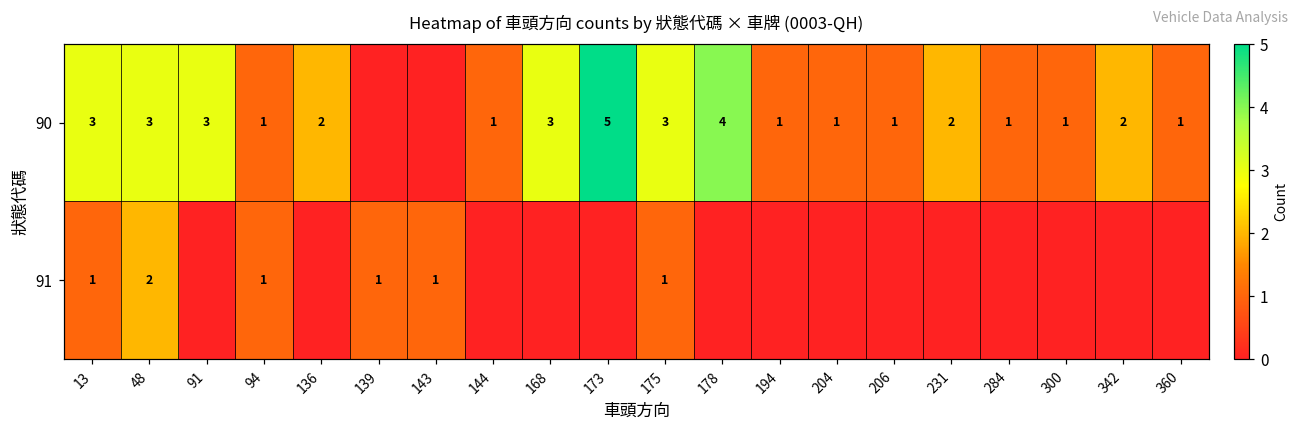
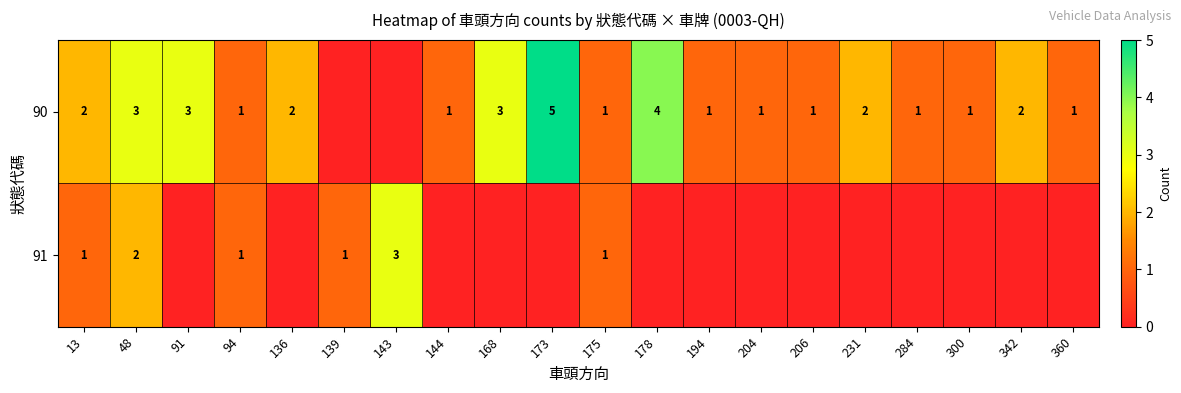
90, 13: 3 -> 2
90, 175: 3 -> 1
91, 143: 1 -> 3
